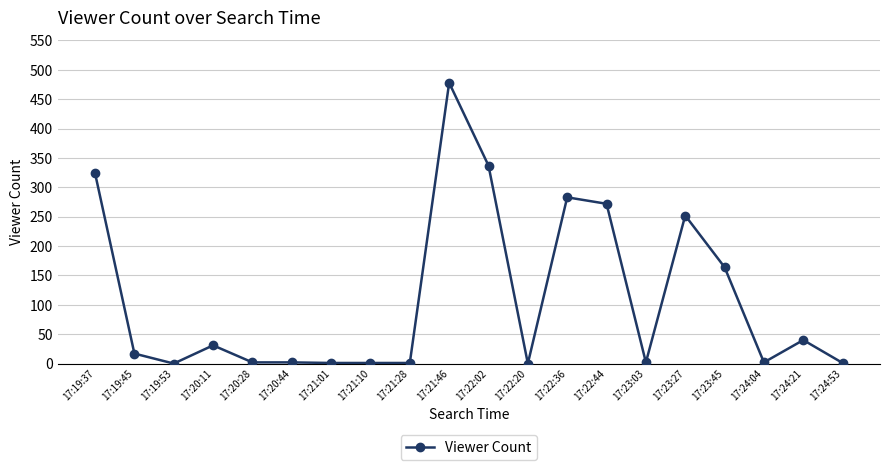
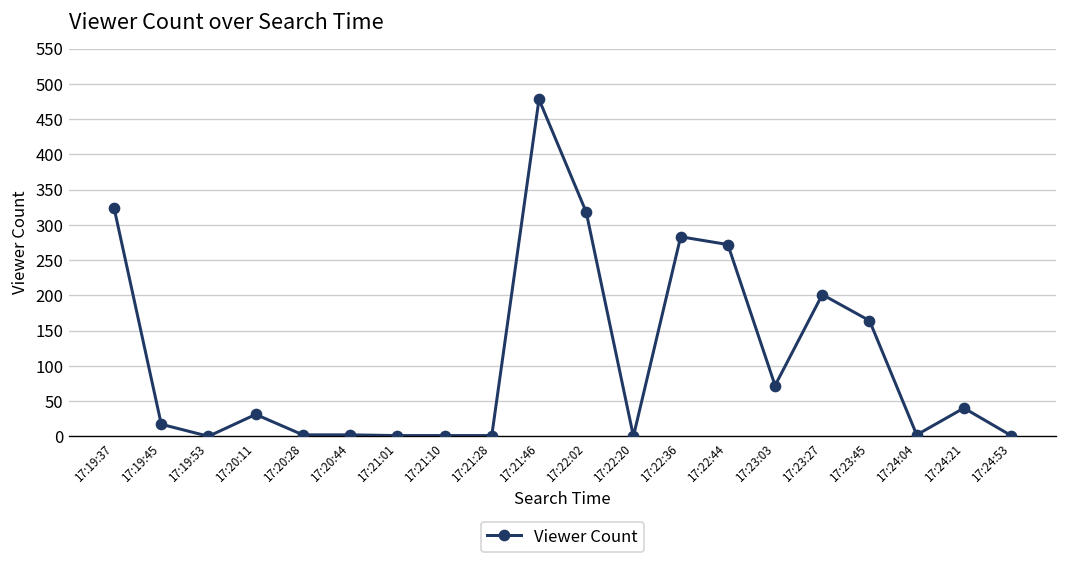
17:22:02: 340 -> 320
17:23:03: 0 -> 70
17:23:27: 250 -> 200
